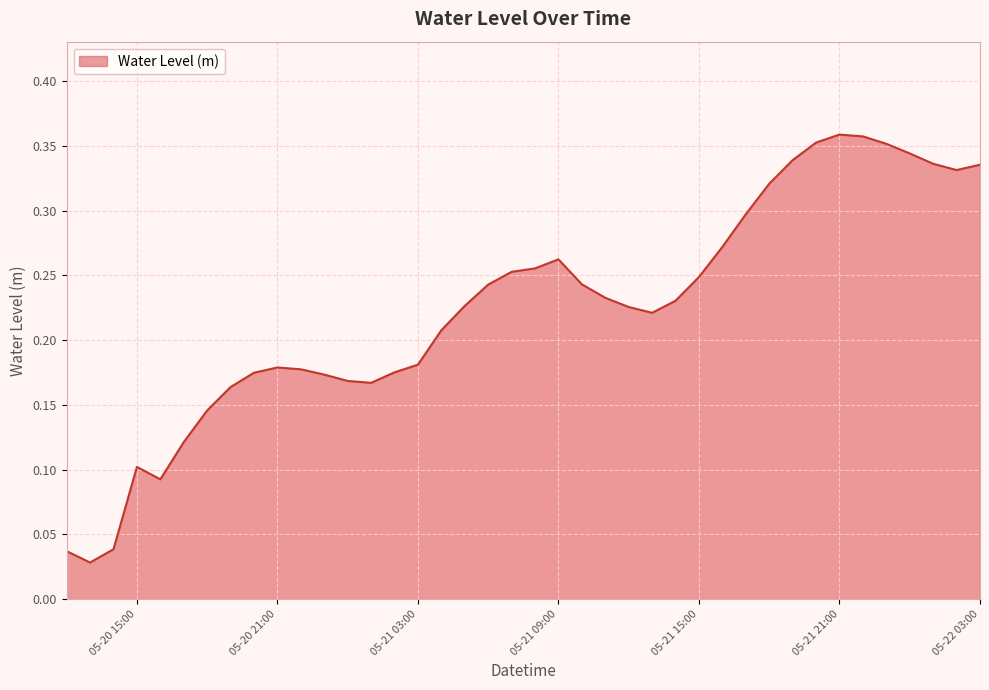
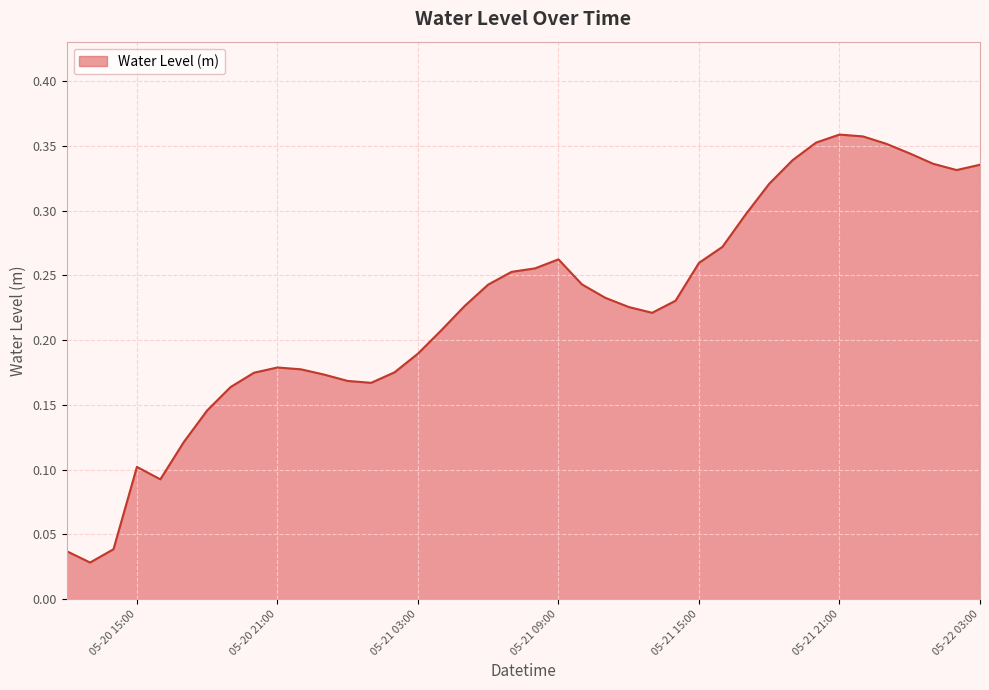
05-21 03:00: 0.181 -> 0.190
05-21 15:00: 0.249 -> 0.260
